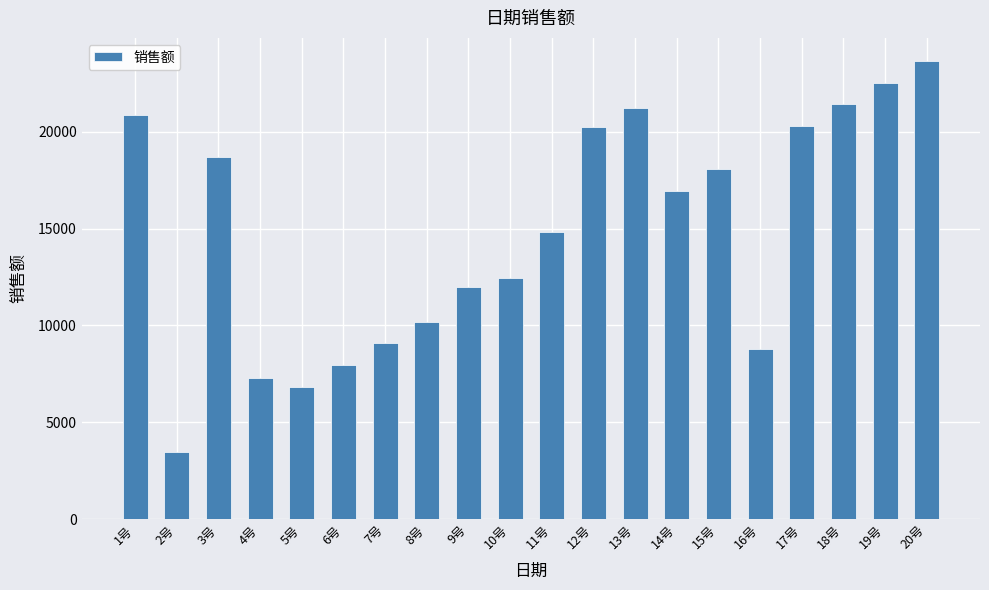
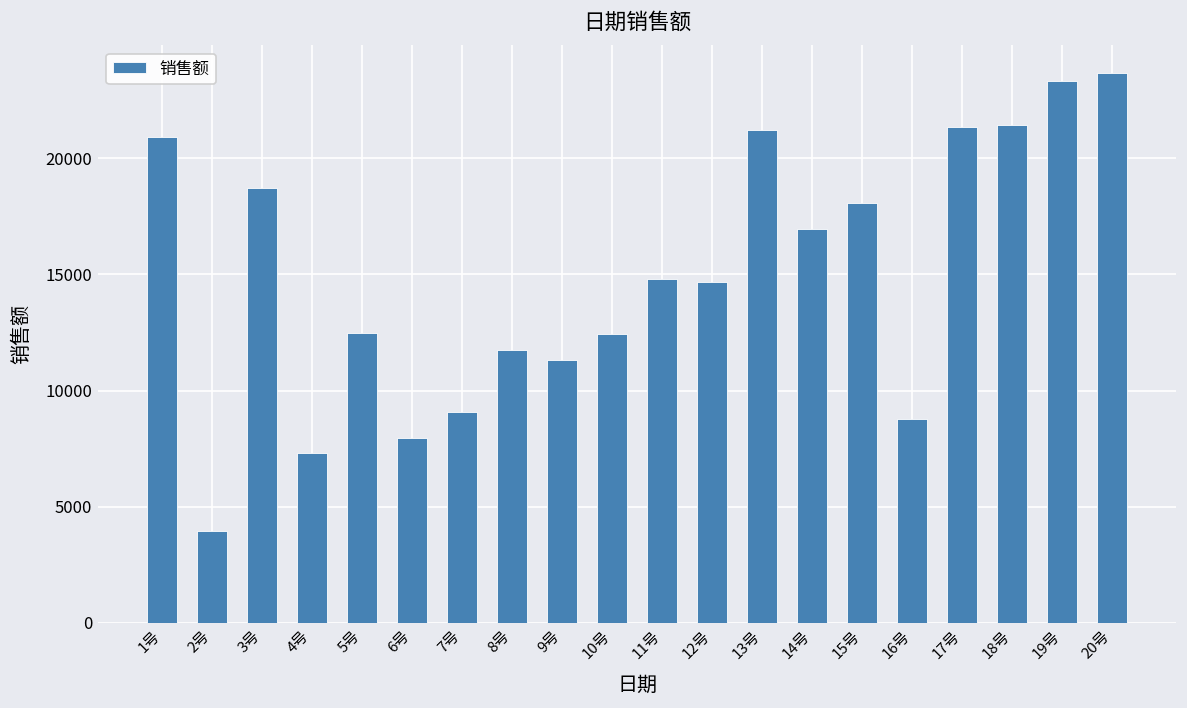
2号: 3500 -> 4000
5号: 6800 -> 12500
8号: 10200 -> 11700
9号: 12000 -> 11300
12号: 20200 -> 14700
17号: 20300 -> 21400
19号: 22500 -> 23300
